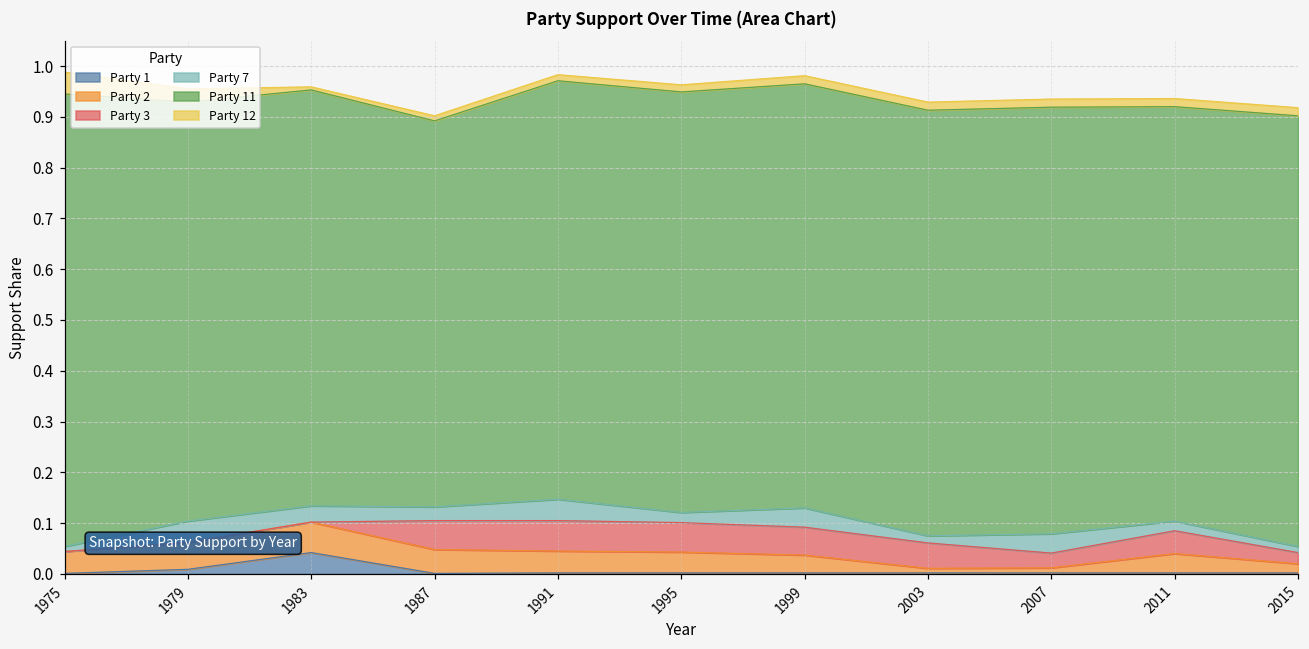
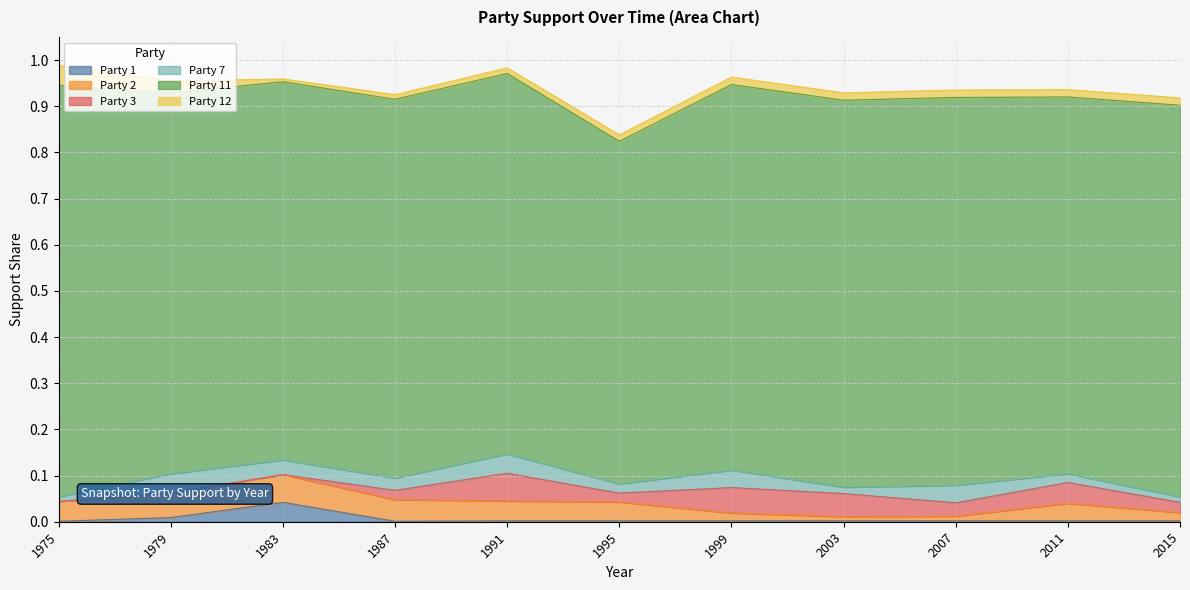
Party 3, 1987: 0.06 -> 0.02
Party 11, 1987: 0.76 -> 0.82
Party 3, 1995: 0.06 -> 0.02
Party 11, 1995: 0.83 -> 0.74
Party 2, 1999: 0.04 -> 0.02
